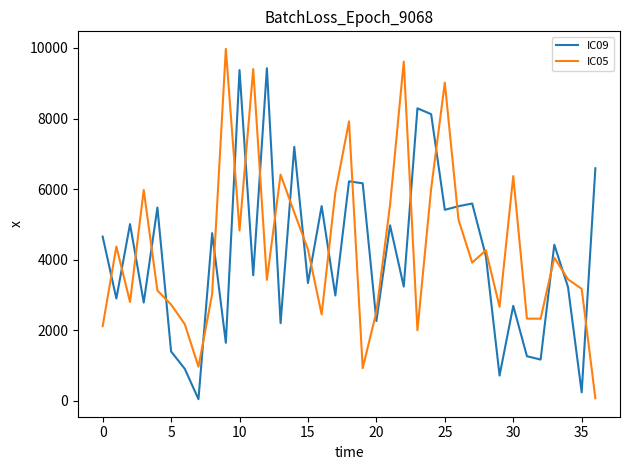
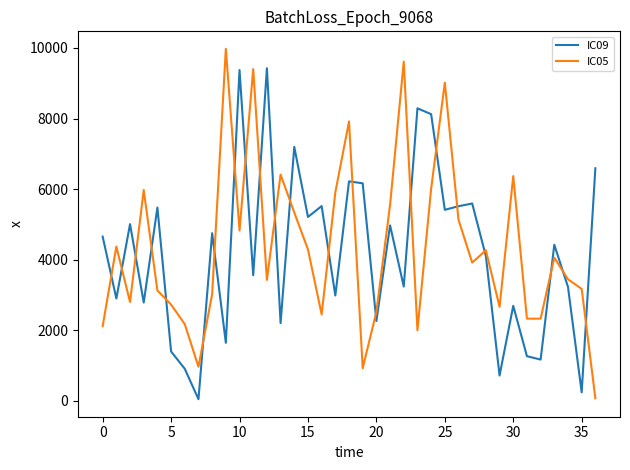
IC09, 15: 3300 -> 5200
